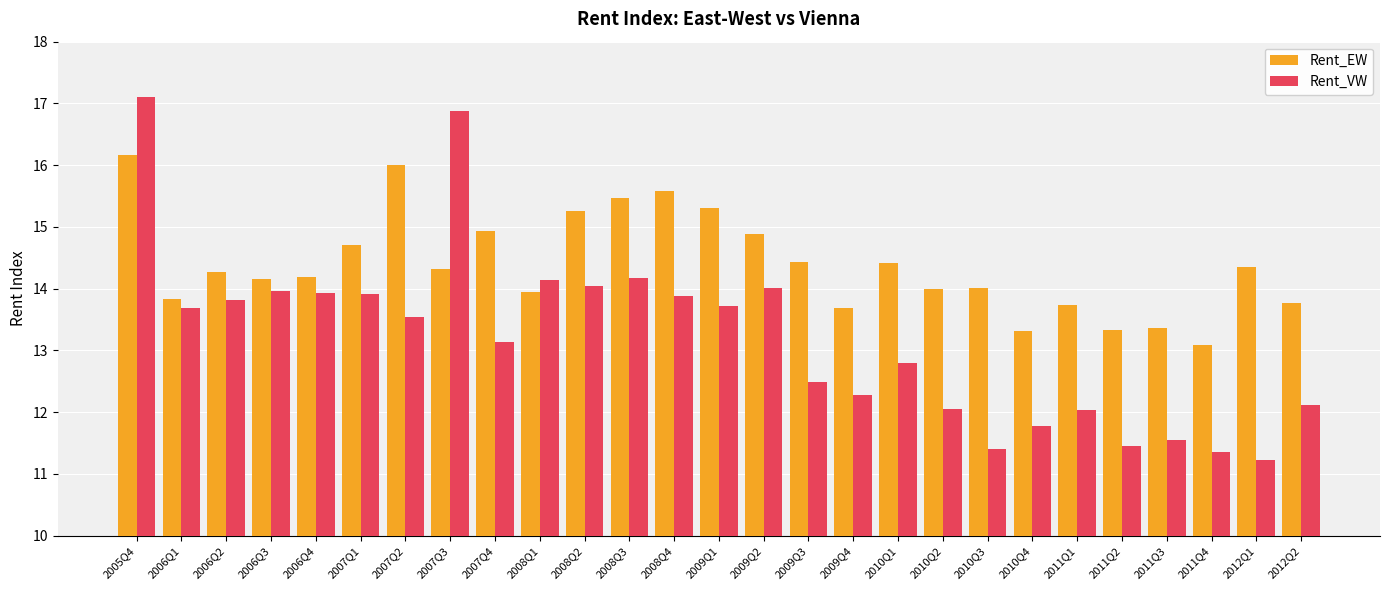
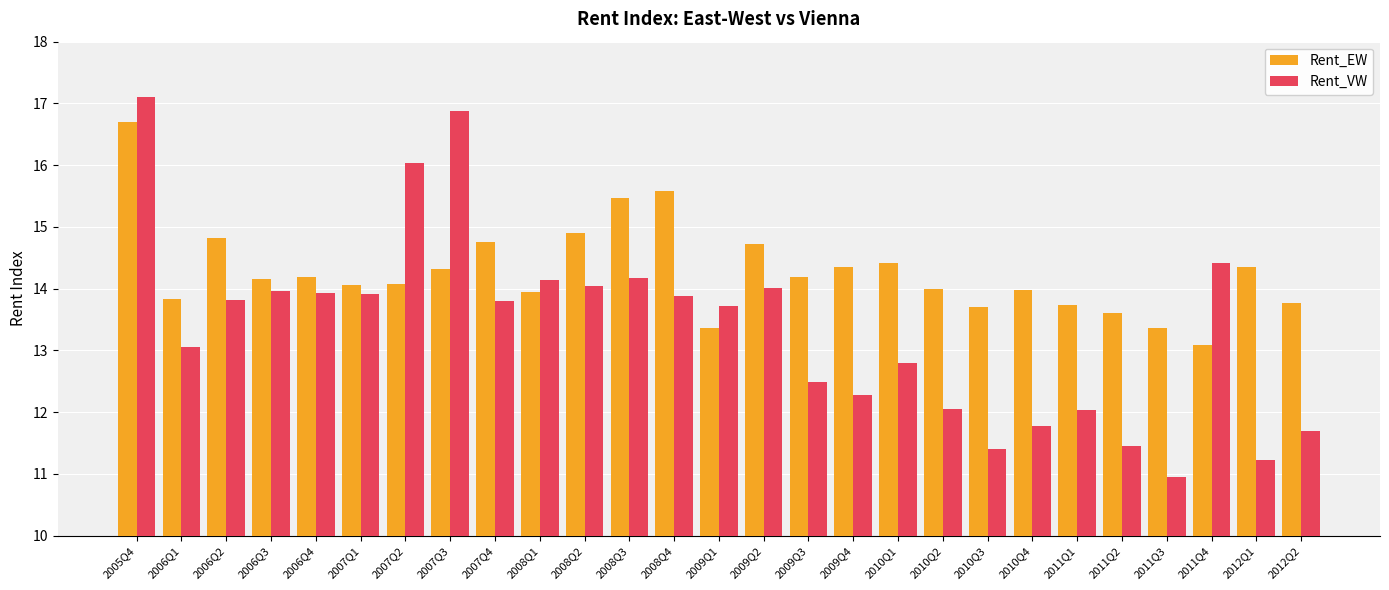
Rent_EW, 2005Q4: 16.2 -> 16.7
Rent_VW, 2006Q1: 13.7 -> 13.1
Rent_EW, 2006Q2: 14.3 -> 14.8
Rent_EW, 2007Q1: 14.7 -> 14.1
Rent_EW, 2007Q2: 16.0 -> 14.1
Rent_VW, 2007Q2: 13.5 -> 16.0
Rent_EW, 2007Q4: 14.9 -> 14.8
Rent_VW, 2007Q4: 13.1 -> 13.8
Rent_EW, 2008Q2: 15.3 -> 14.9
Rent_EW, 2009Q1: 15.3 -> 13.4
Rent_EW, 2009Q2: 14.9 -> 14.7
Rent_EW, 2009Q3: 14.4 -> 14.2
Rent_EW, 2009Q4: 13.7 -> 14.3
Rent_EW, 2010Q3: 14.0 -> 13.7
Rent_EW, 2010Q4: 13.3 -> 14.0
Rent_EW, 2011Q2: 13.3 -> 13.6
Rent_VW, 2011Q3: 11.5 -> 10.9
Rent_VW, 2011Q4: 11.3 -> 14.4
Rent_VW, 2012Q2: 12.1 -> 11.7
